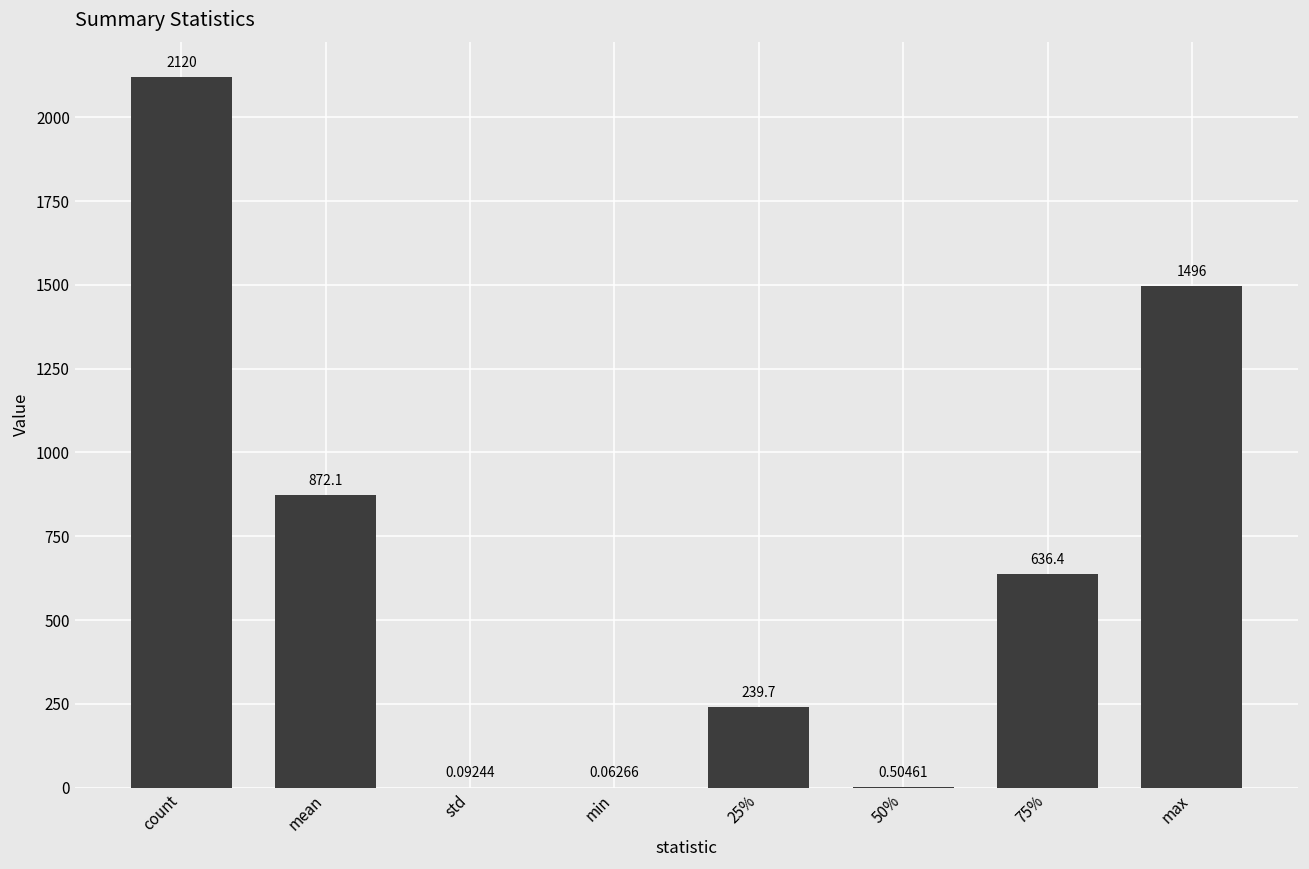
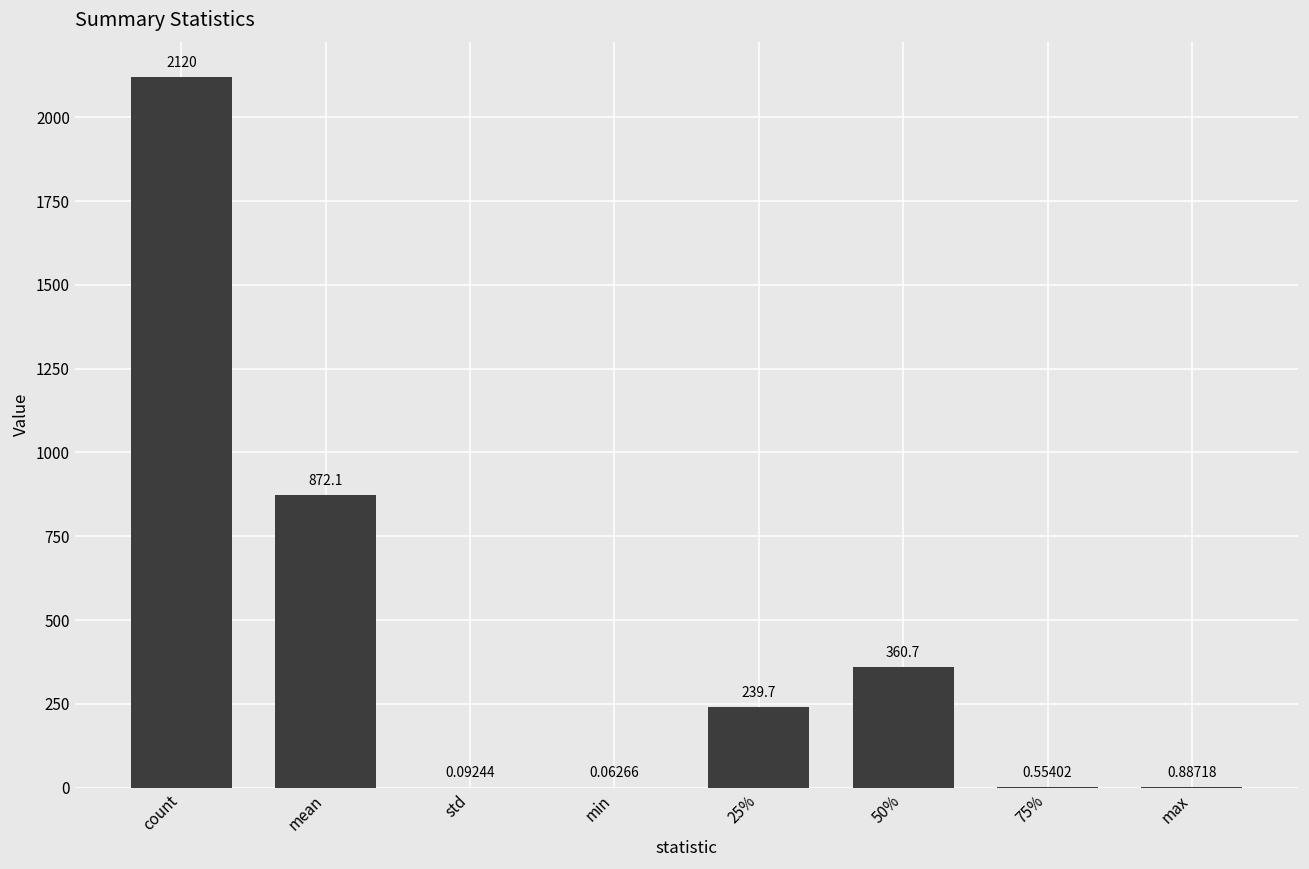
50%: 0.50461 -> 360.7
75%: 636.4 -> 0.55402
max: 1496 -> 0.88718
